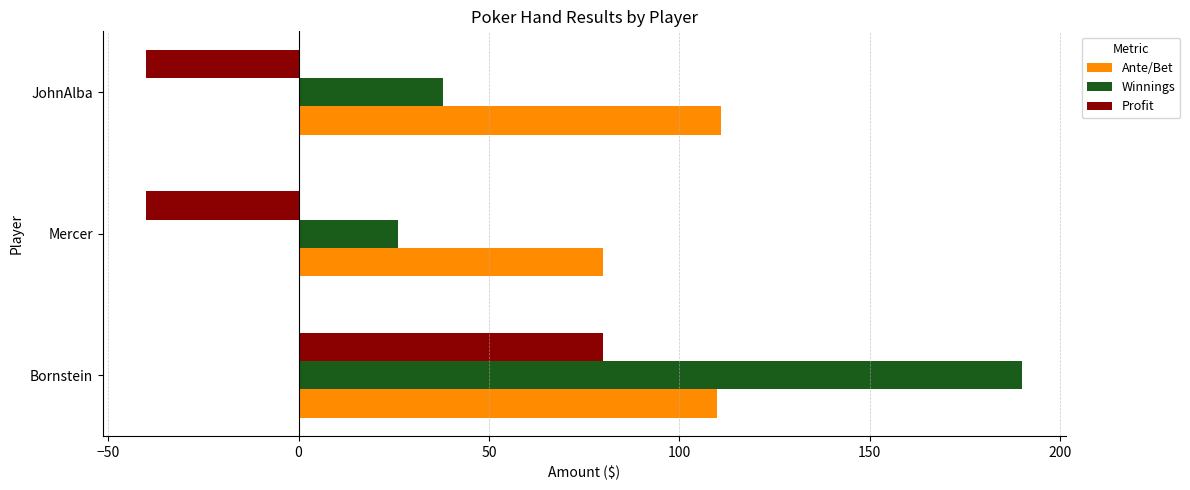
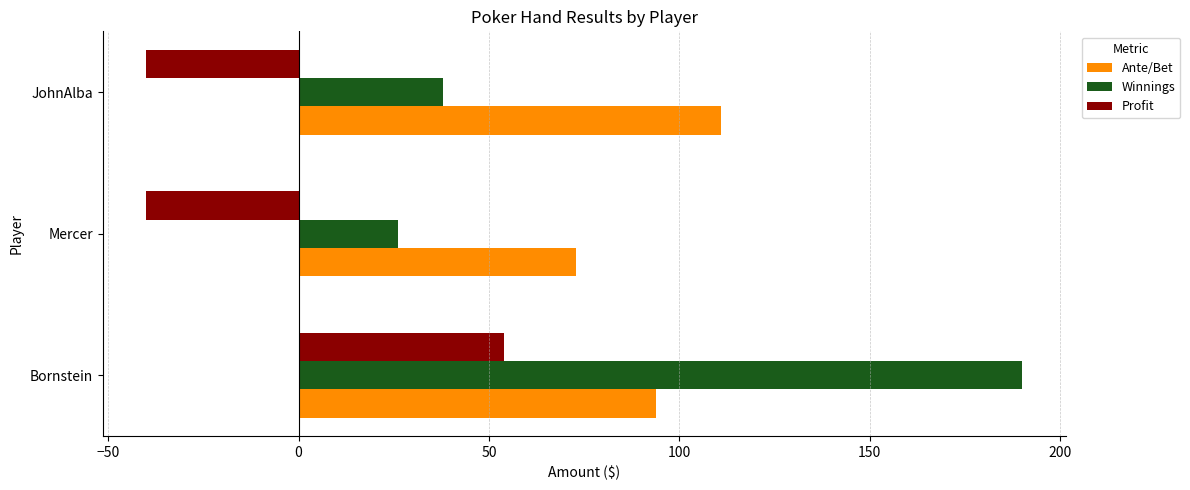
Ante/Bet, Mercer: 80 -> 73
Profit, Bornstein: 80 -> 54
Ante/Bet, Bornstein: 110 -> 94
